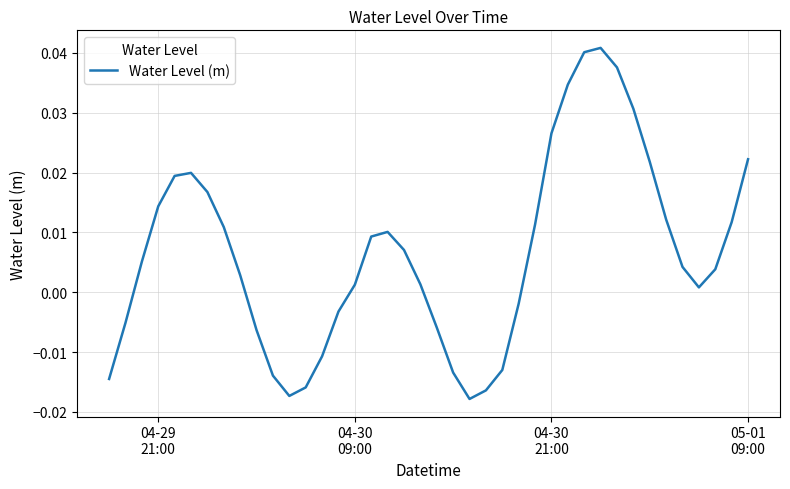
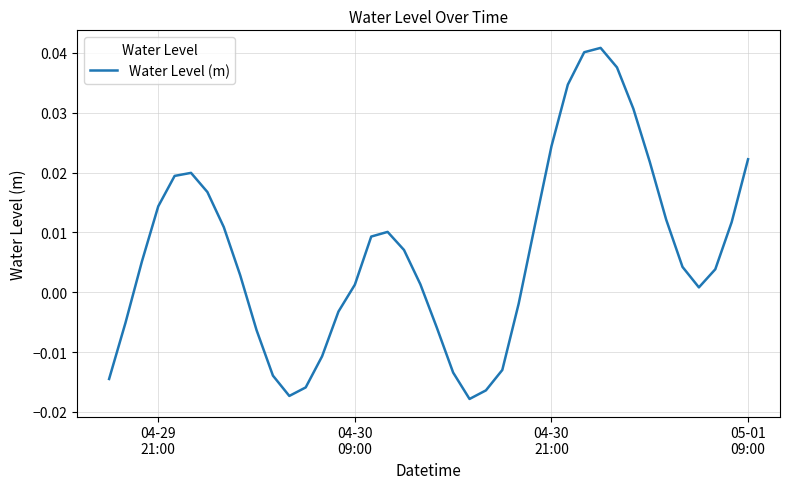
04-30 21:00: 0.027 -> 0.024
